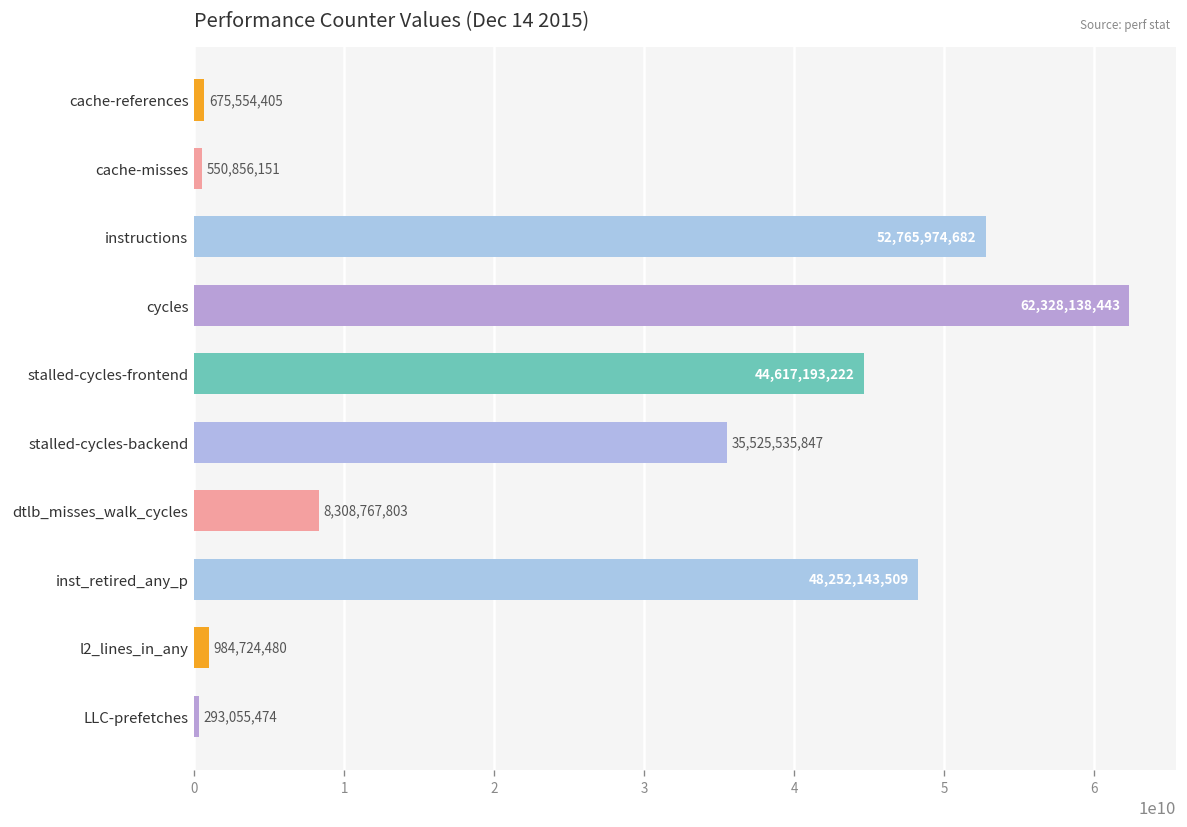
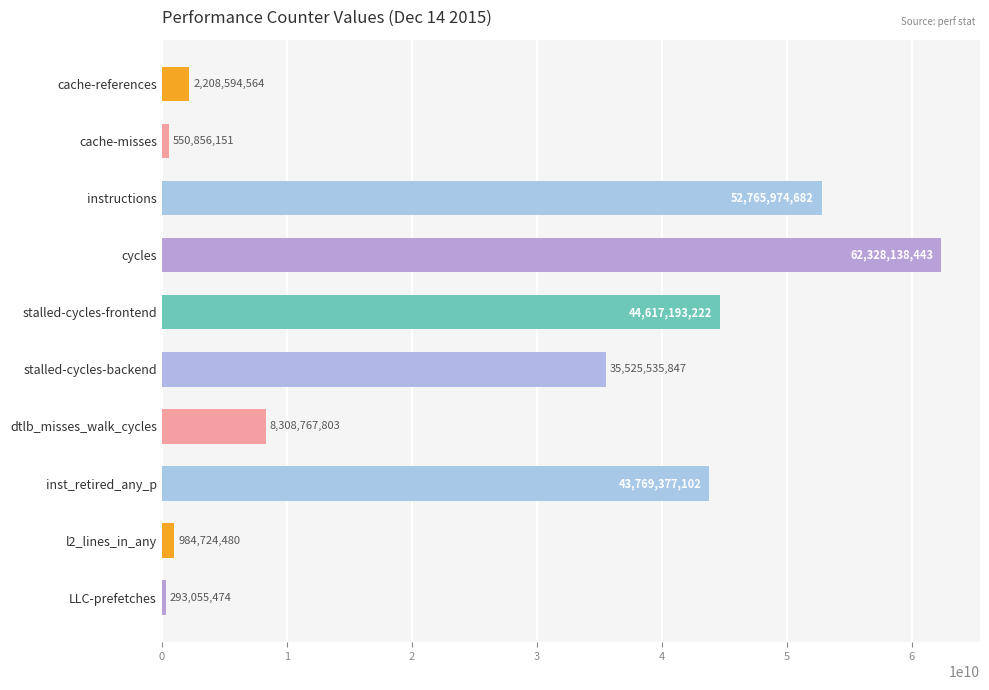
cache-references: 675,554,405 -> 2,208,594,564
inst_retired_any_p: 48,252,143,509 -> 43,769,377,102
